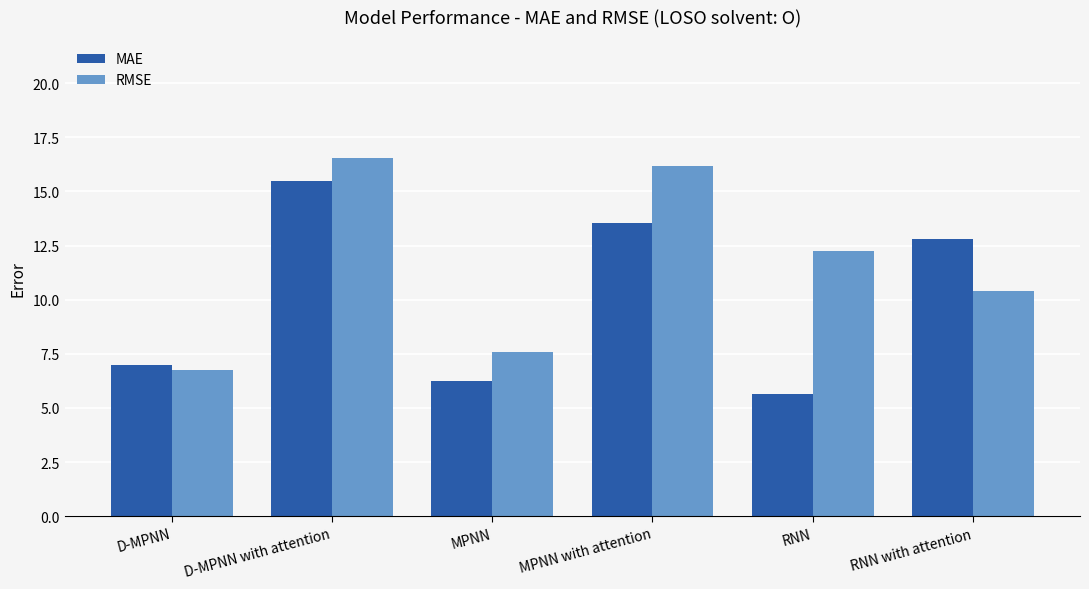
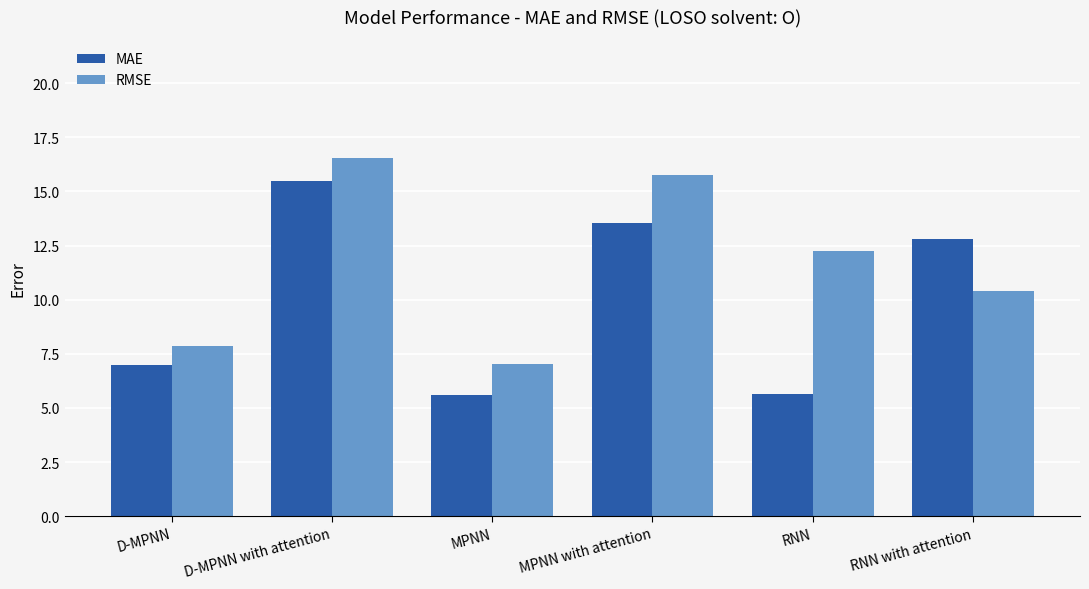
RMSE, D-MPNN: 6.7 -> 7.9
MAE, MPNN: 6.3 -> 5.6
RMSE, MPNN: 7.6 -> 7.0
RMSE, MPNN with attention: 16.2 -> 15.7
